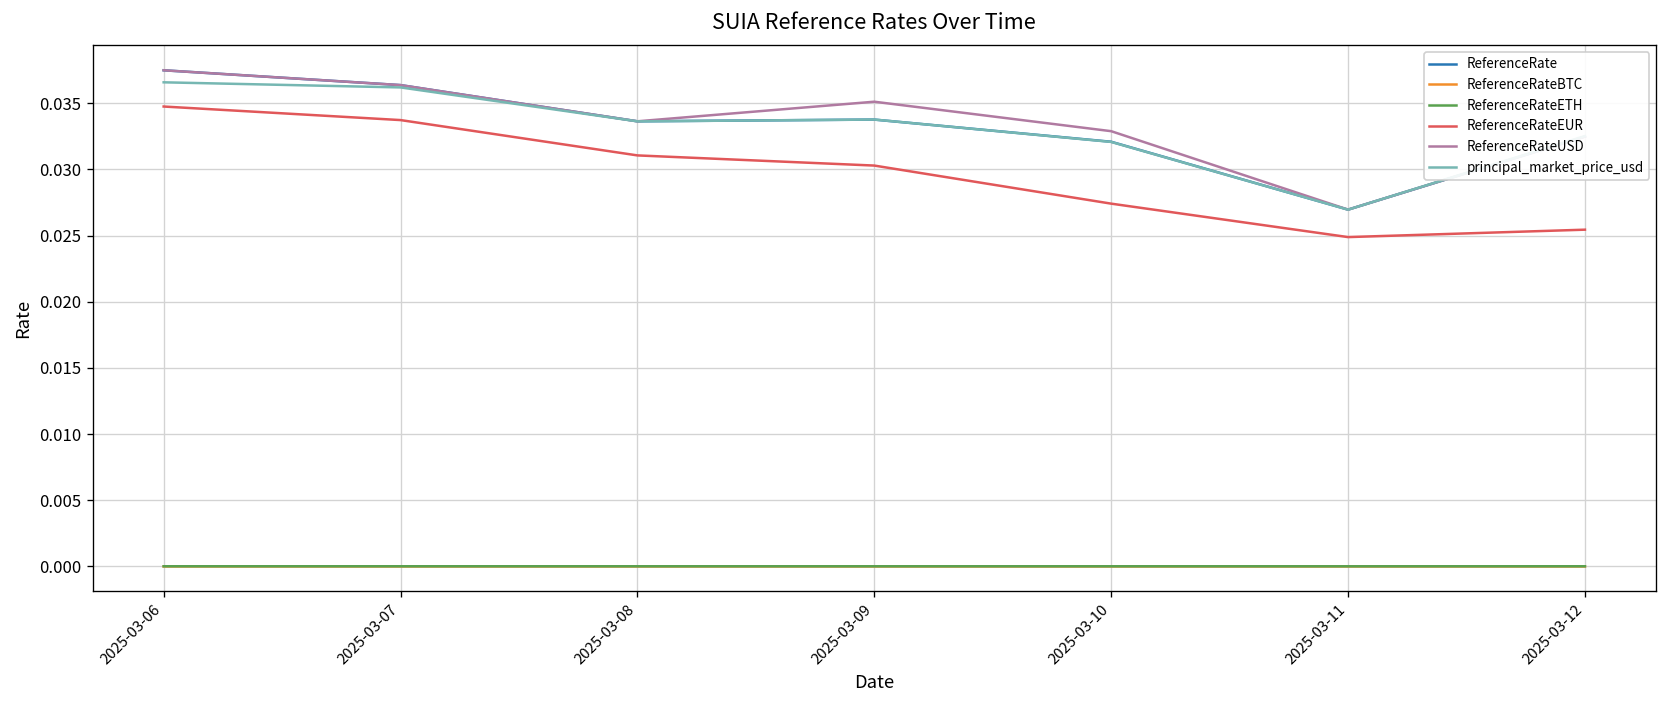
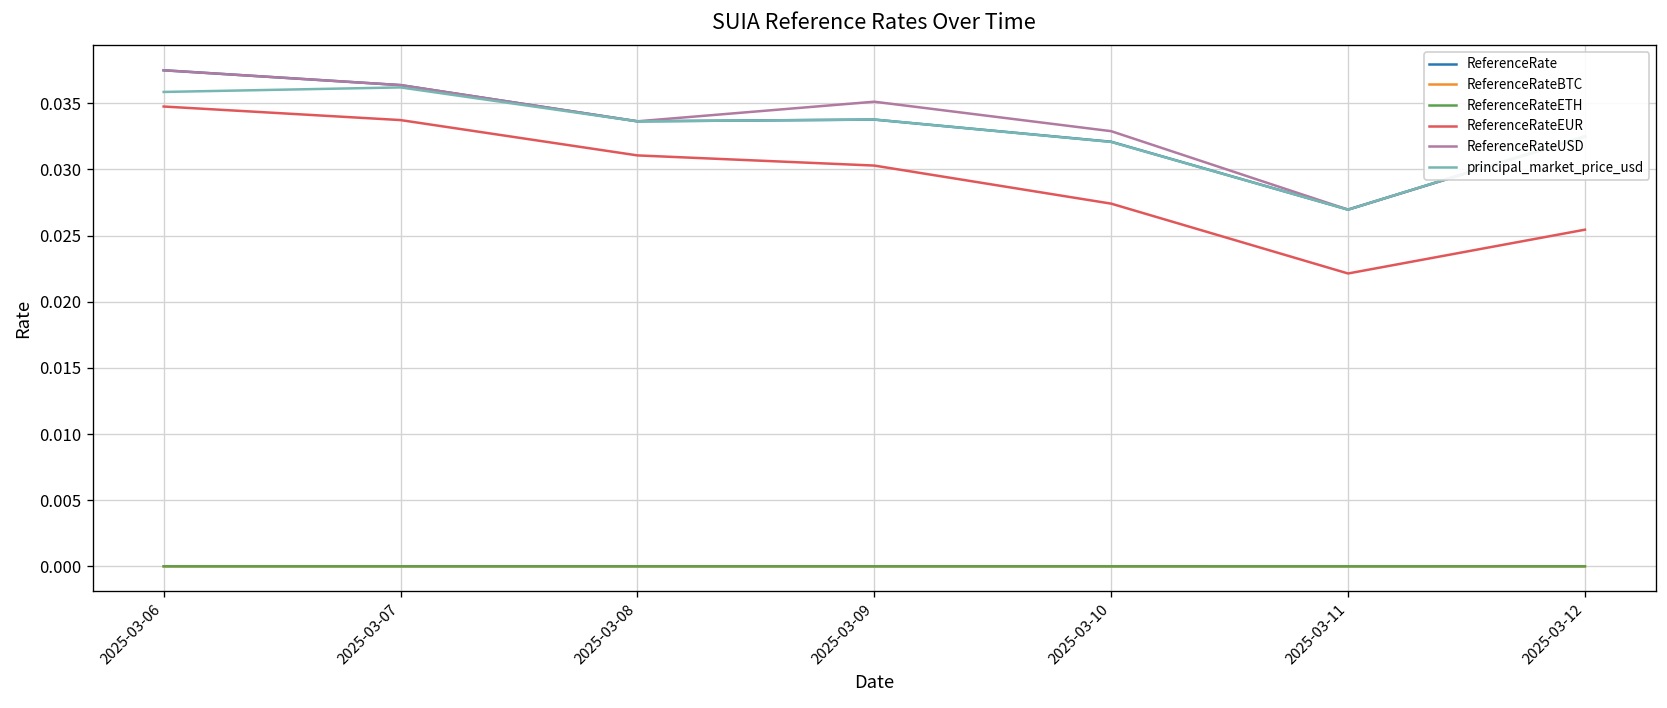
principal_market_price_usd, 2025-03-06: 0.0366 -> 0.0359
ReferenceRateEUR, 2025-03-11: 0.0249 -> 0.0221
